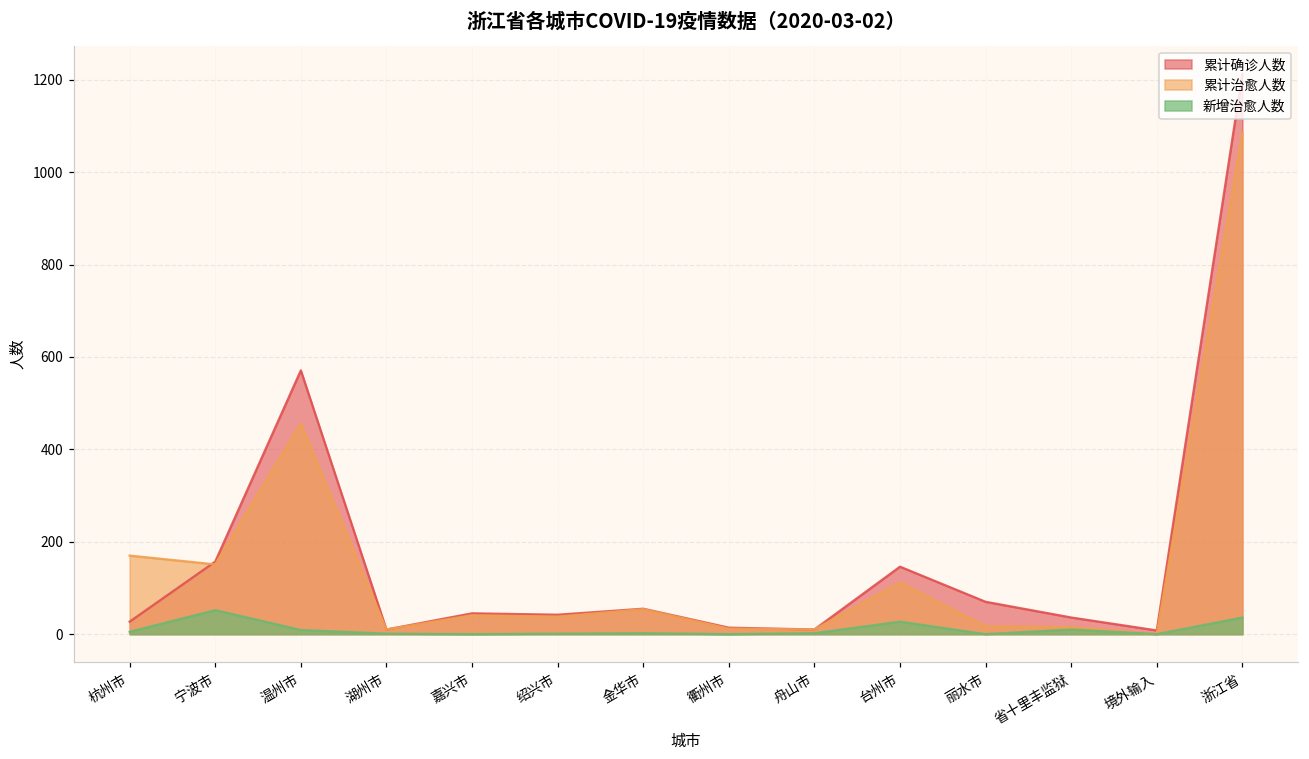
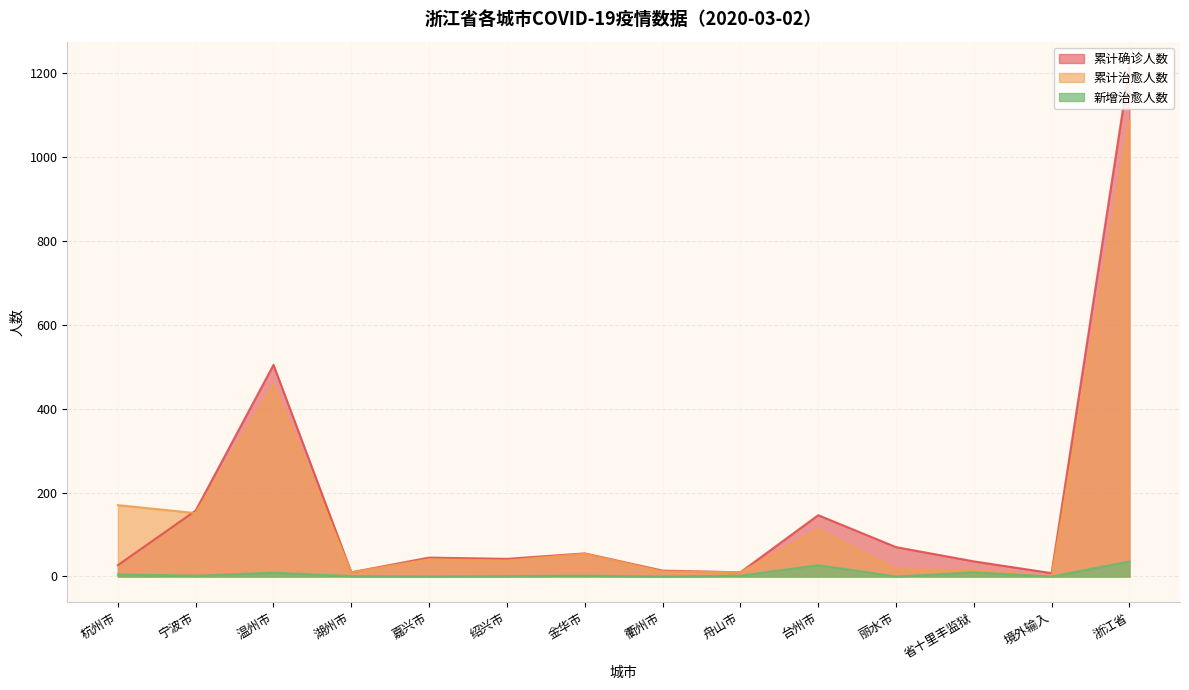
新增治愈人数, 宁波市: 50 -> 0
累计确诊人数, 温州市: 570 -> 500
